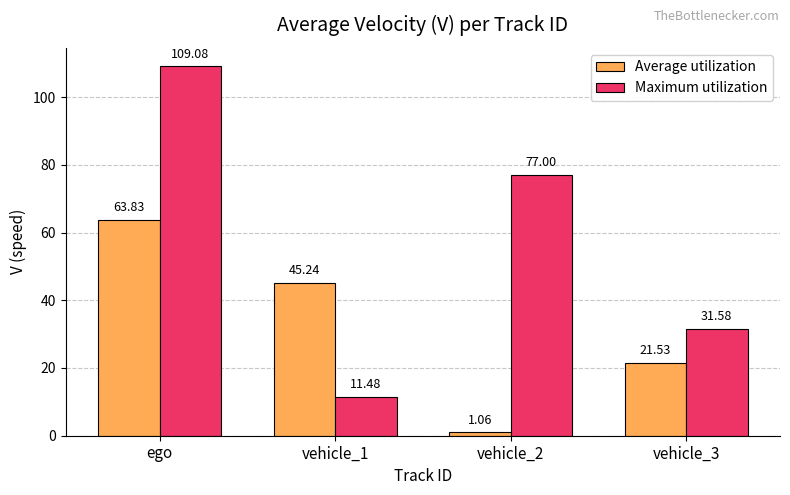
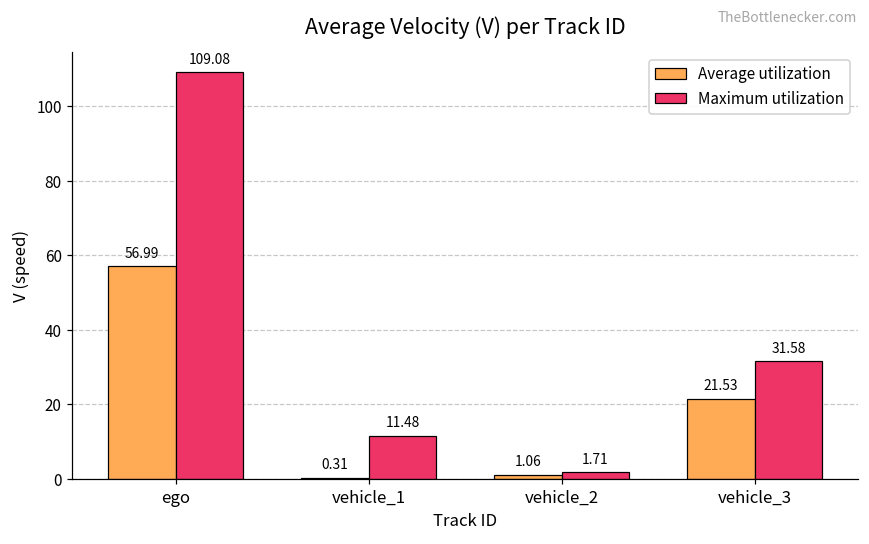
Average utilization, ego: 63.83 -> 56.99
Average utilization, vehicle_1: 45.24 -> 0.31
Maximum utilization, vehicle_2: 77.00 -> 1.71
